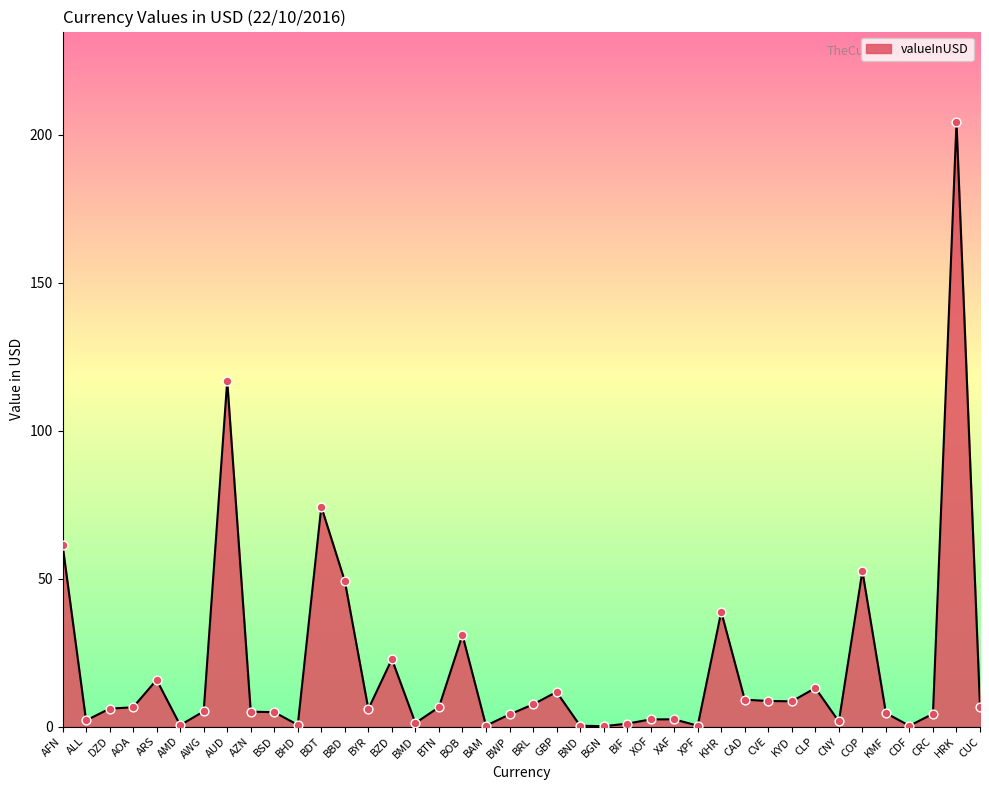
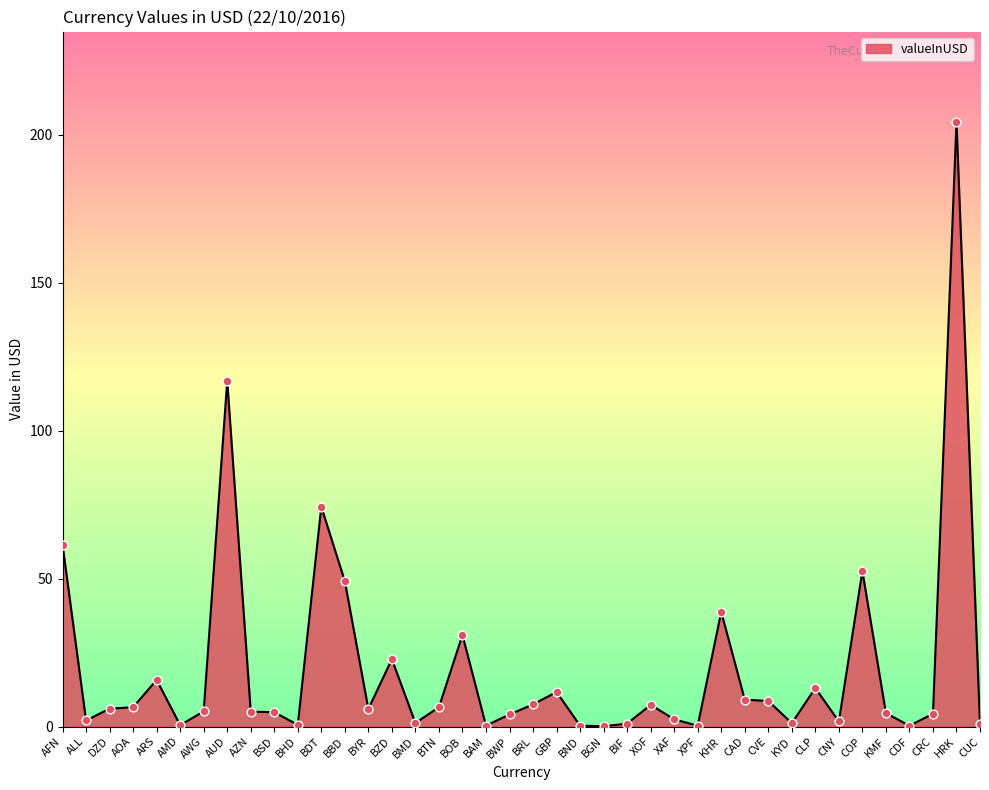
XOF: 2 -> 7
KYD: 9 -> 1
CUC: 7 -> 1
